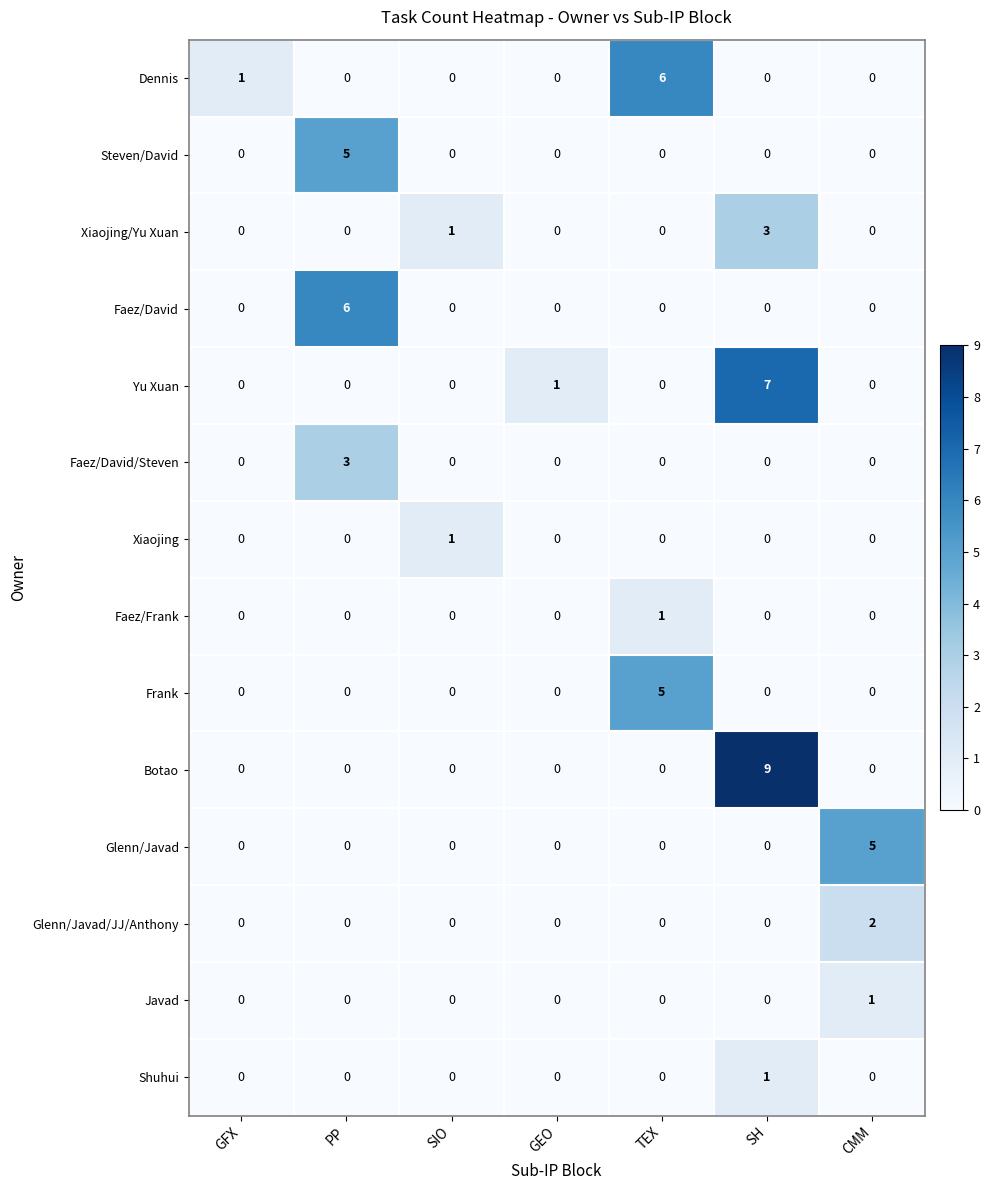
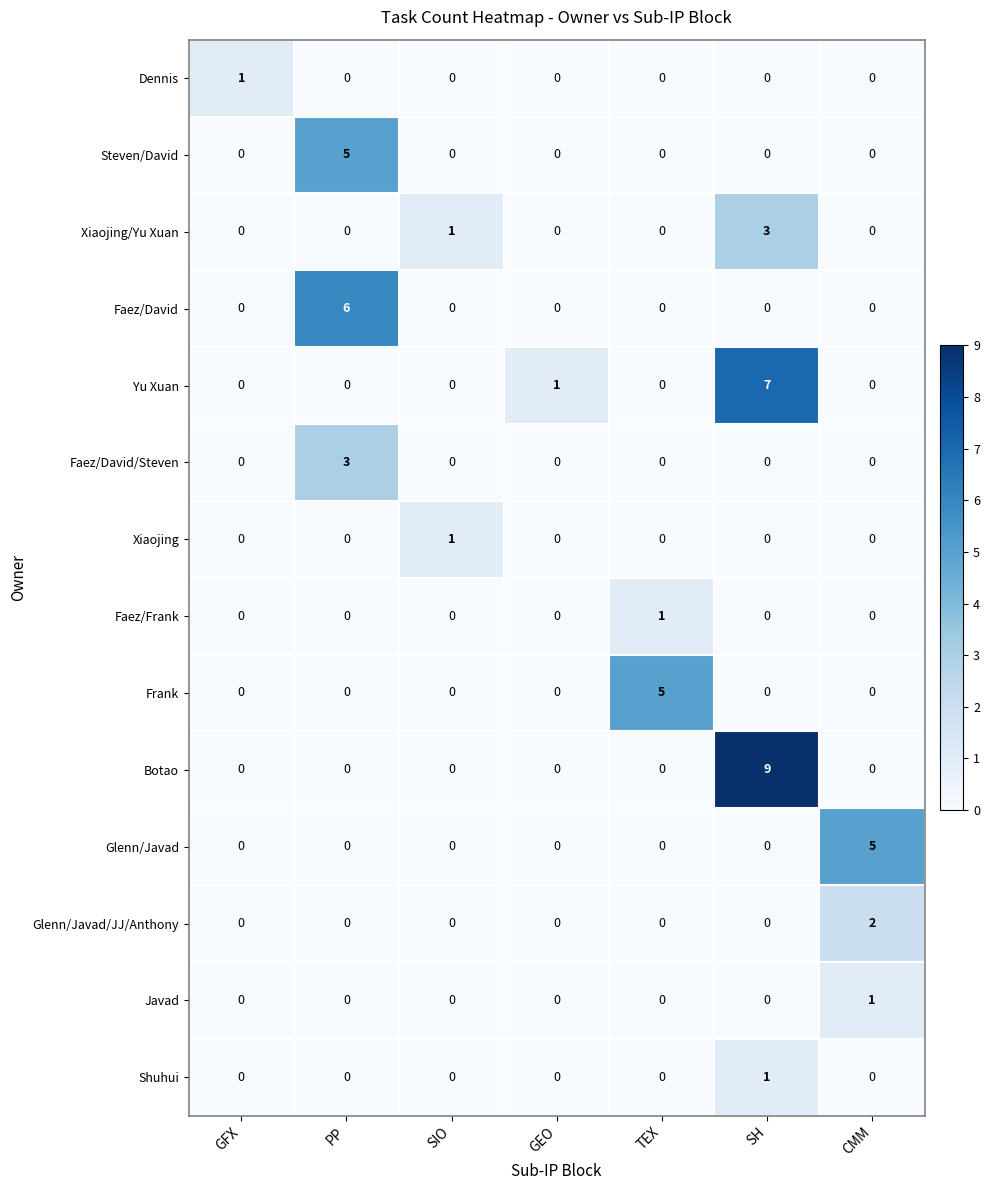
Dennis, TEX: 6 -> 0
